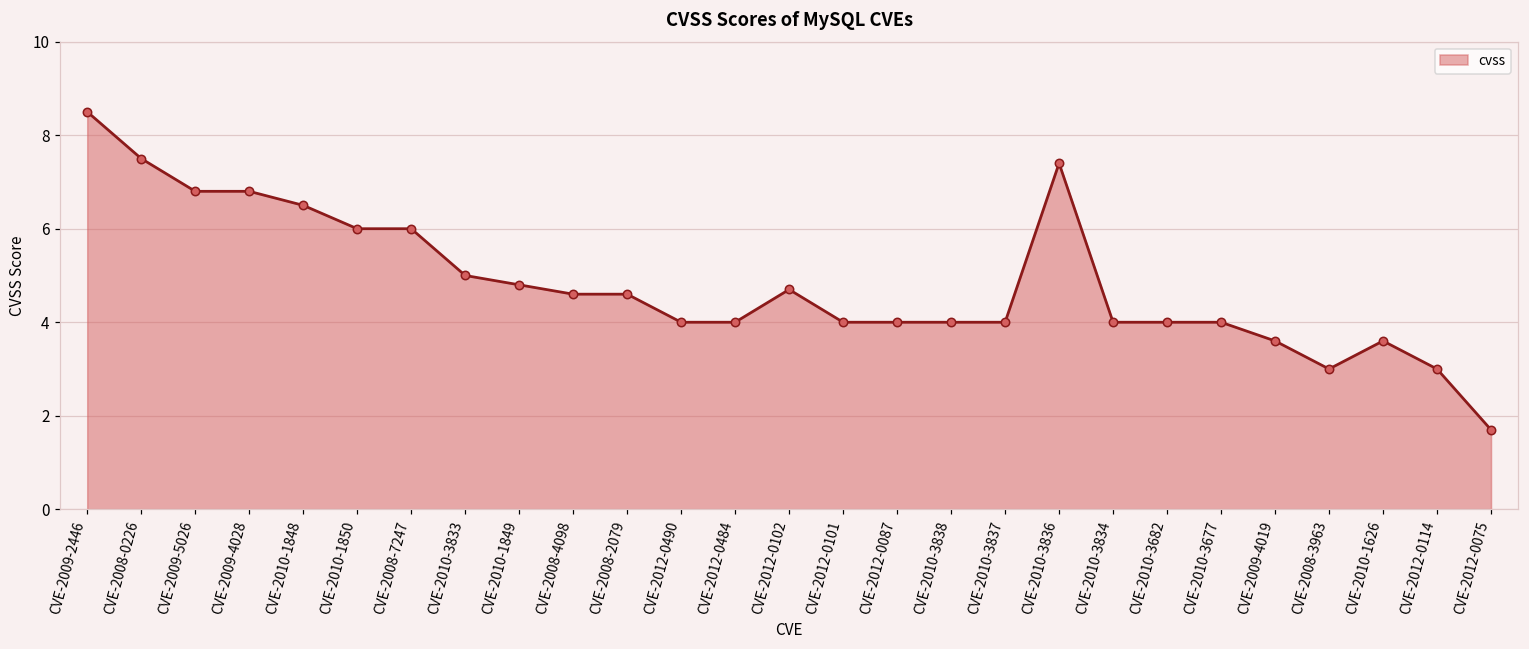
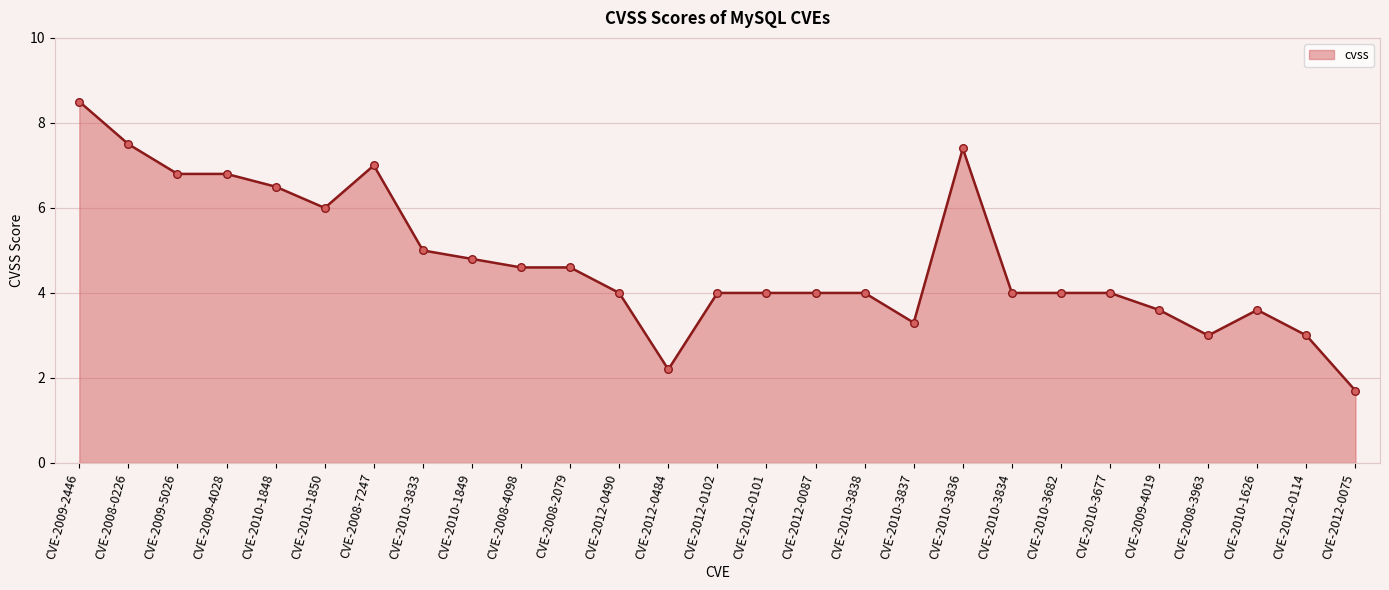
CVE-2008-7247: 6 -> 7
CVE-2012-0484: 4.0 -> 2.2
CVE-2012-0102: 4.7 -> 4.0
CVE-2010-3837: 4.0 -> 3.3
